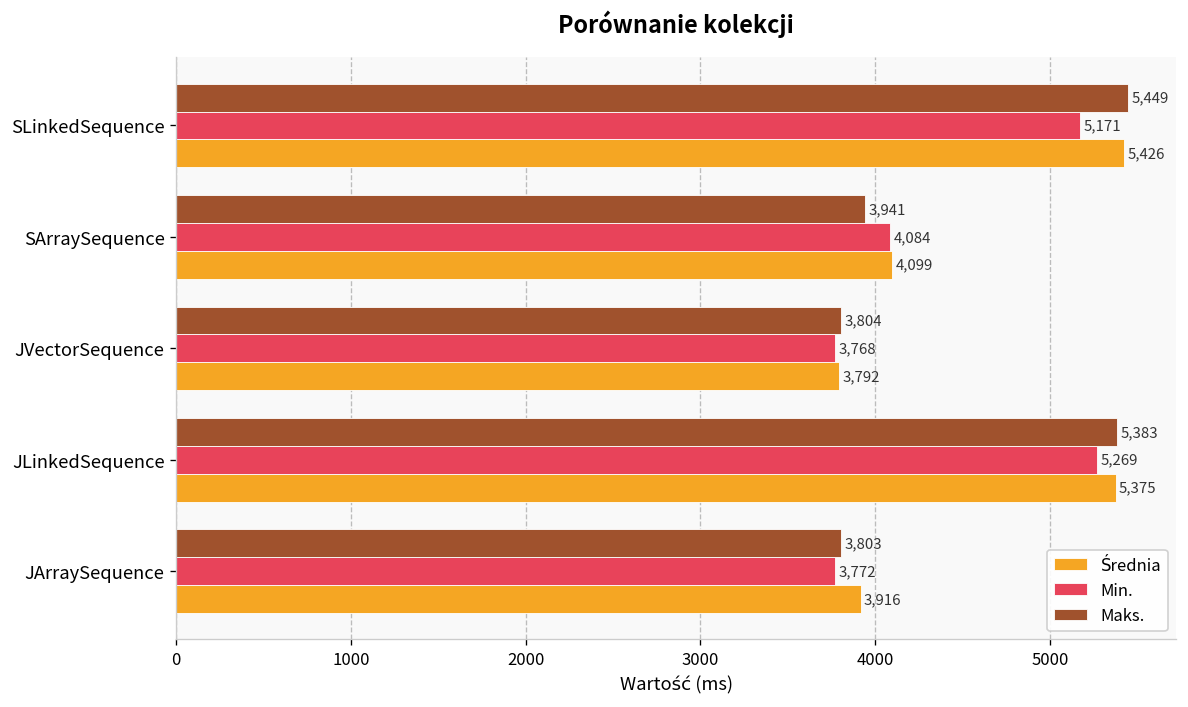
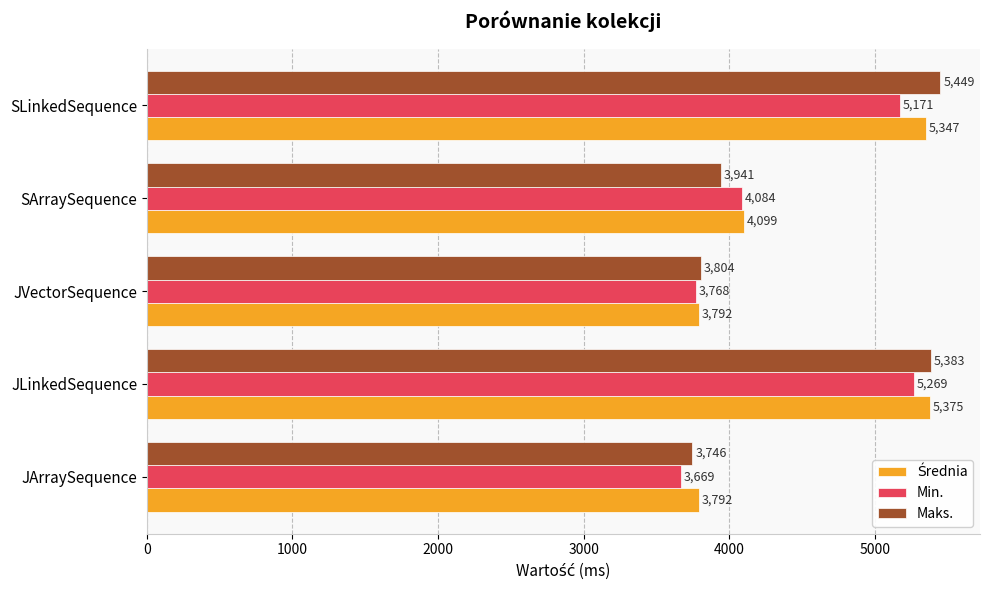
Średnia, SLinkedSequence: 5,426 -> 5,347
Maks., JArraySequence: 3,803 -> 3,746
Min., JArraySequence: 3,772 -> 3,669
Średnia, JArraySequence: 3,916 -> 3,792
